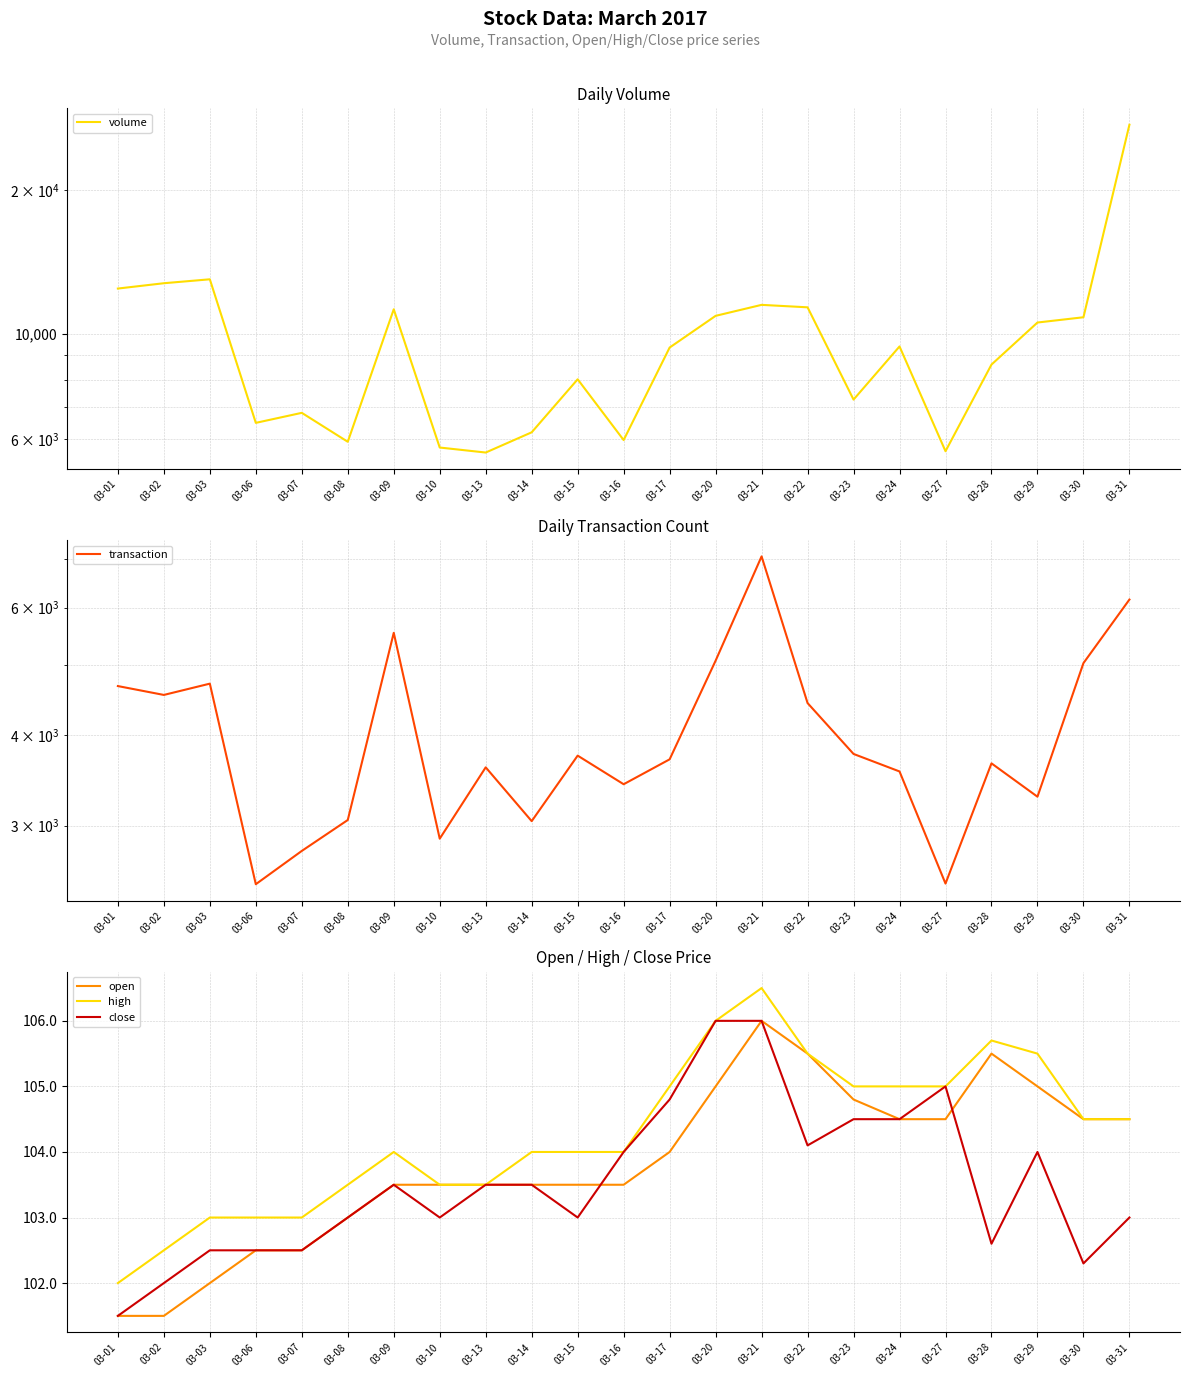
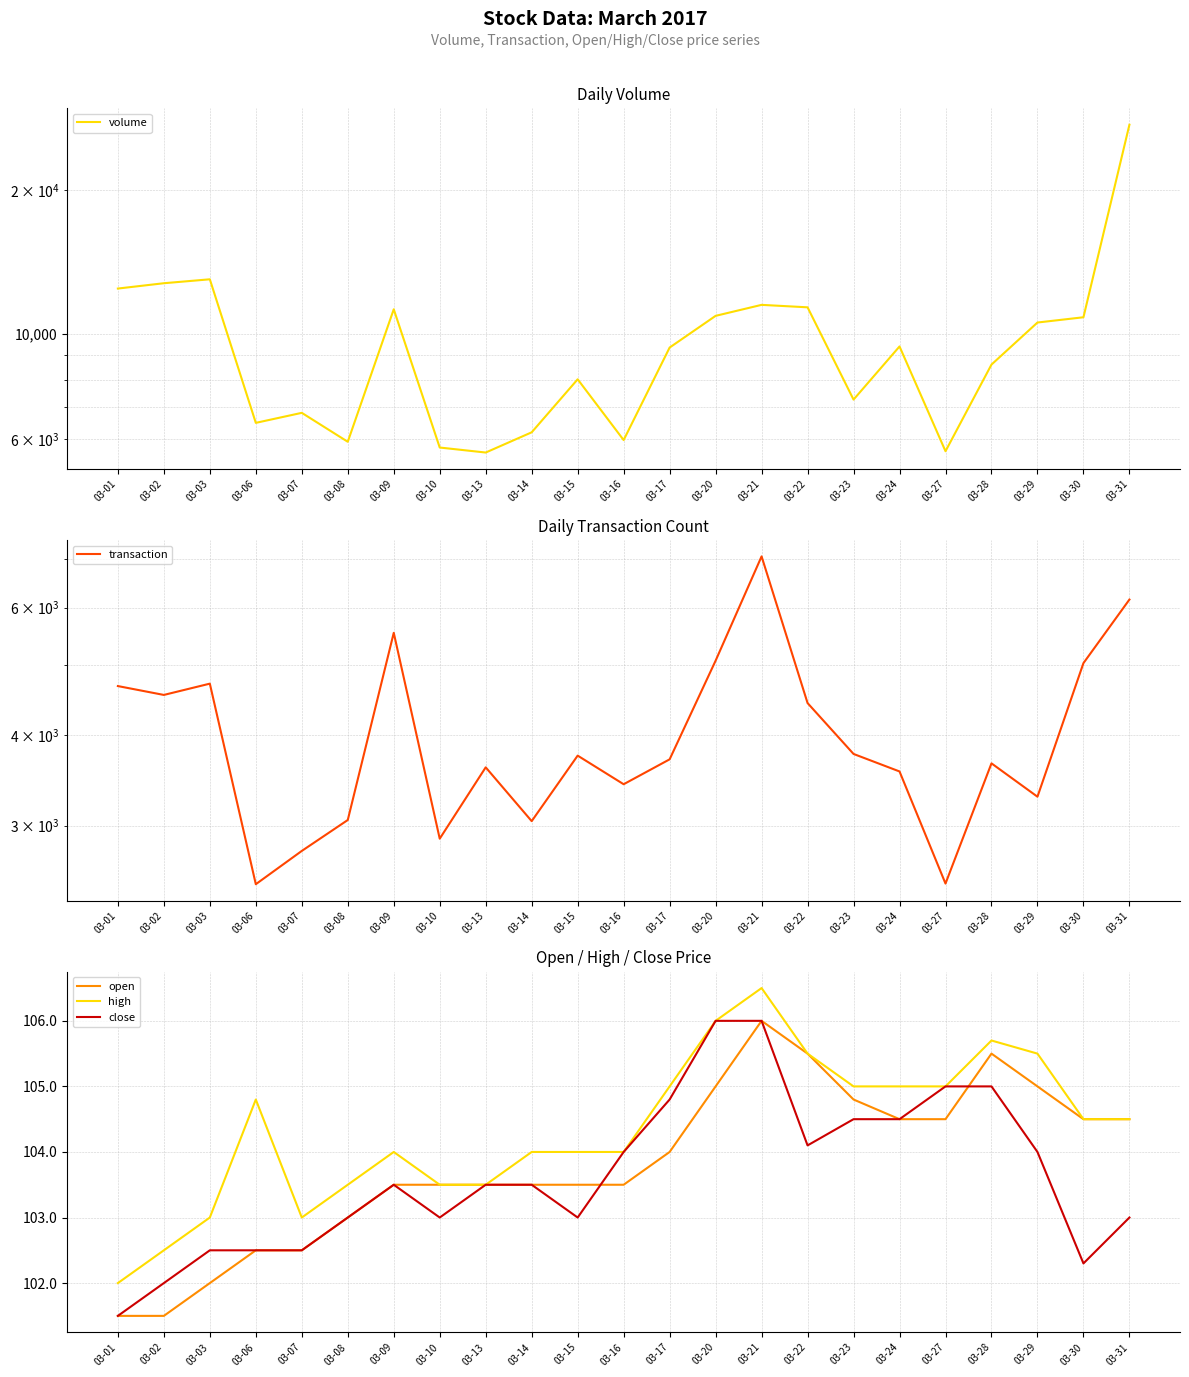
Open / High / Close Price, high, 03-06: 103.0 -> 104.8
Open / High / Close Price, close, 03-28: 102.6 -> 105.0
